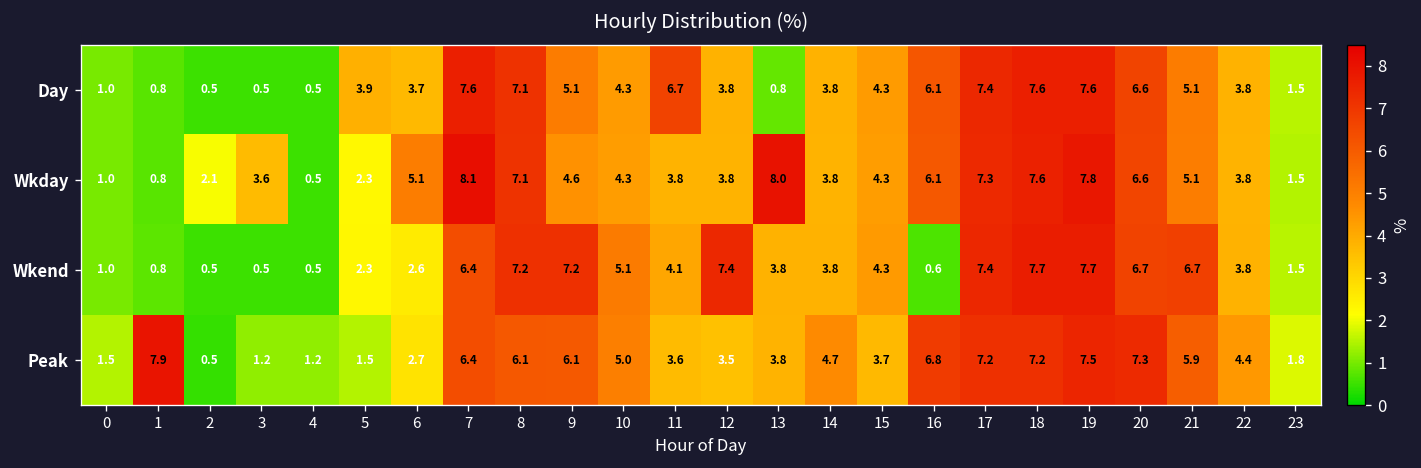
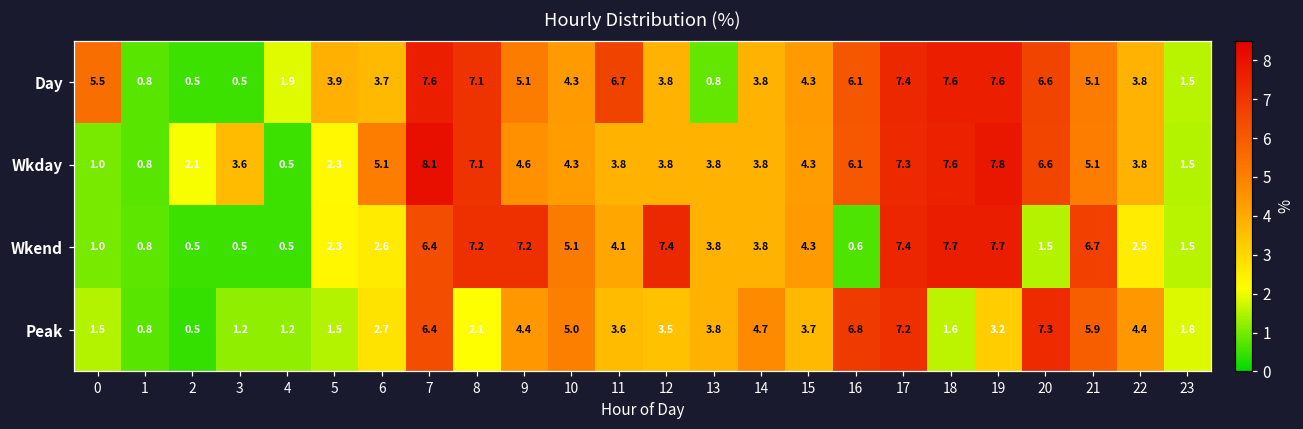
Day, 0: 1.0 -> 5.5
Day, 4: 0.5 -> 1.9
Wkday, 13: 8.0 -> 3.8
Wkend, 20: 6.7 -> 1.5
Wkend, 22: 3.8 -> 2.5
Peak, 1: 7.9 -> 0.8
Peak, 8: 6.1 -> 2.1
Peak, 9: 6.1 -> 4.4
Peak, 18: 7.2 -> 1.6
Peak, 19: 7.5 -> 3.2
